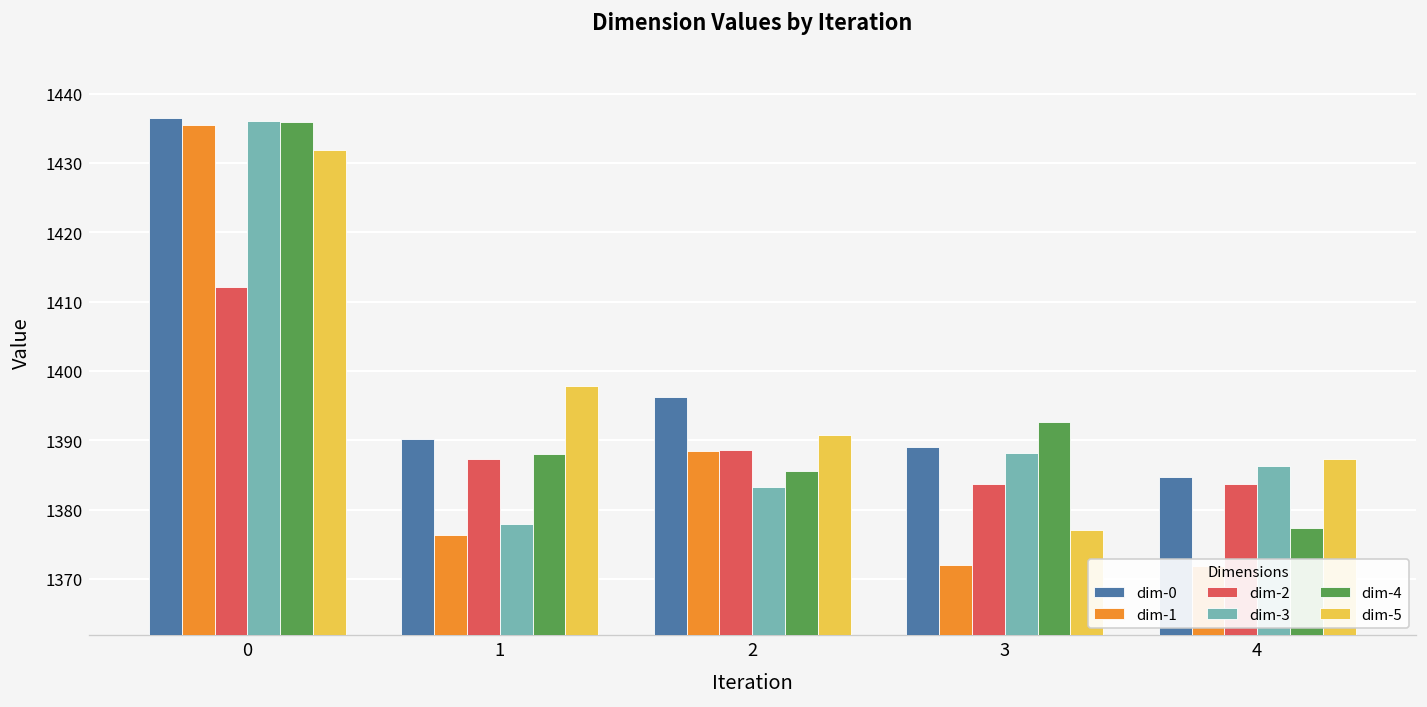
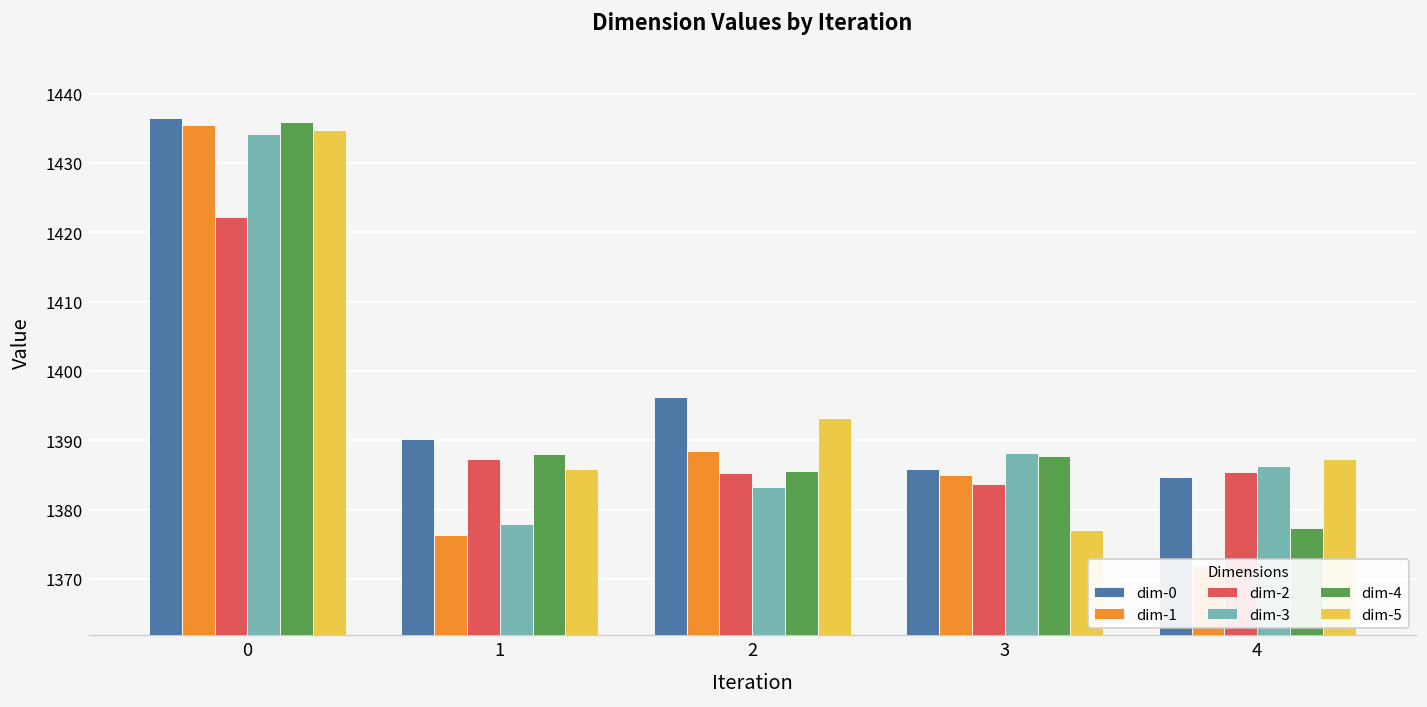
dim-2, 0: 1412 -> 1422
dim-3, 0: 1436 -> 1434
dim-5, 0: 1432 -> 1435
dim-5, 1: 1398 -> 1386
dim-2, 2: 1389 -> 1385
dim-5, 2: 1391 -> 1393
dim-0, 3: 1389 -> 1386
dim-1, 3: 1372 -> 1385
dim-4, 3: 1393 -> 1388
dim-2, 4: 1384 -> 1385
